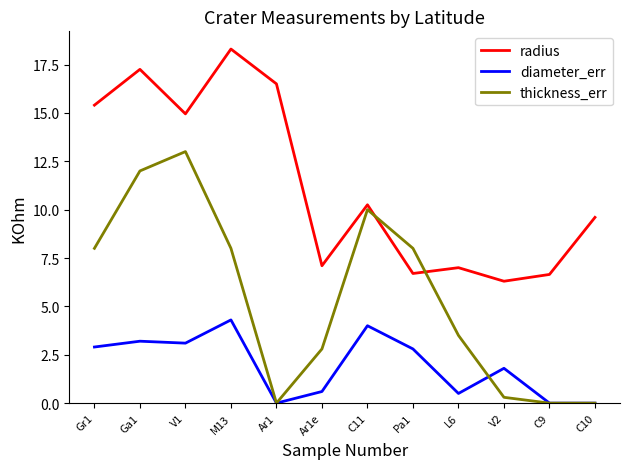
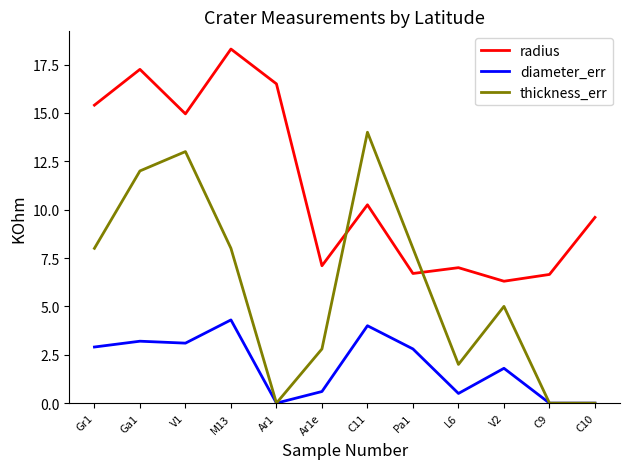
thickness_err, C11: 10 -> 14
thickness_err, L6: 3.5 -> 2.0
thickness_err, V2: 0.3 -> 5.0
